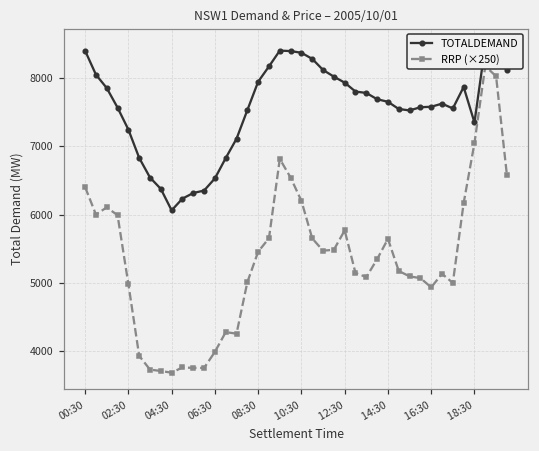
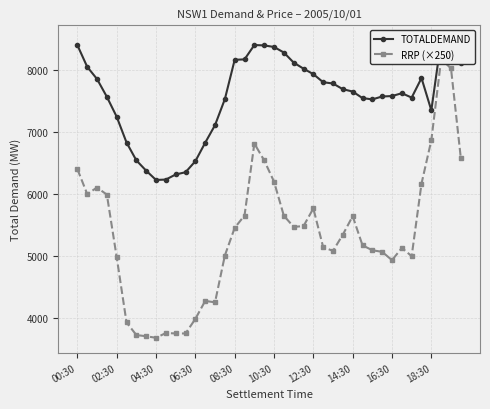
TOTALDEMAND, 04:30: 6100 -> 6200
TOTALDEMAND, 08:30: 7900 -> 8200
RRP (×250), 18:30: 7000 -> 6900
